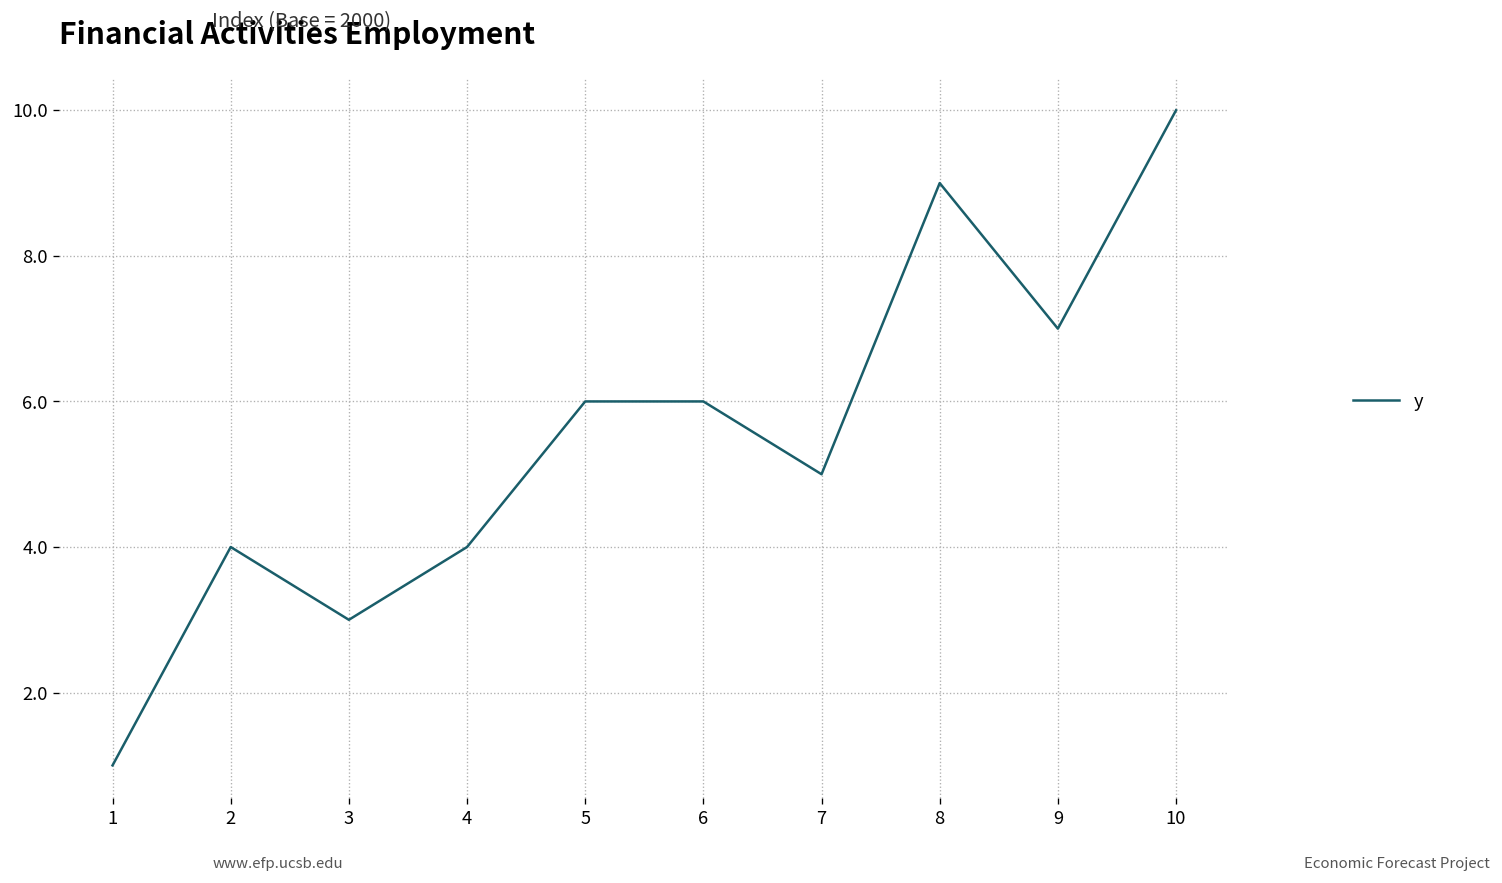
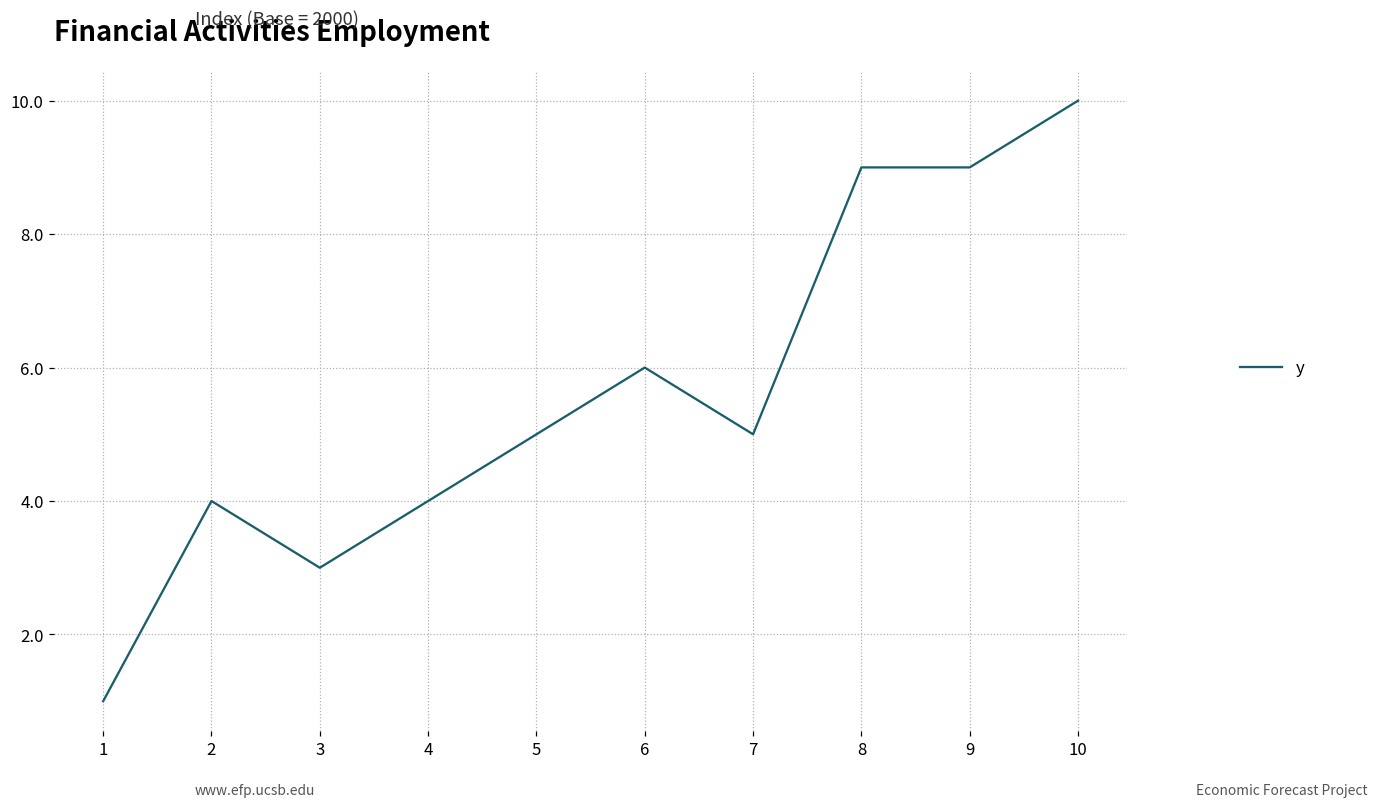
5: 6 -> 5
9: 7 -> 9
